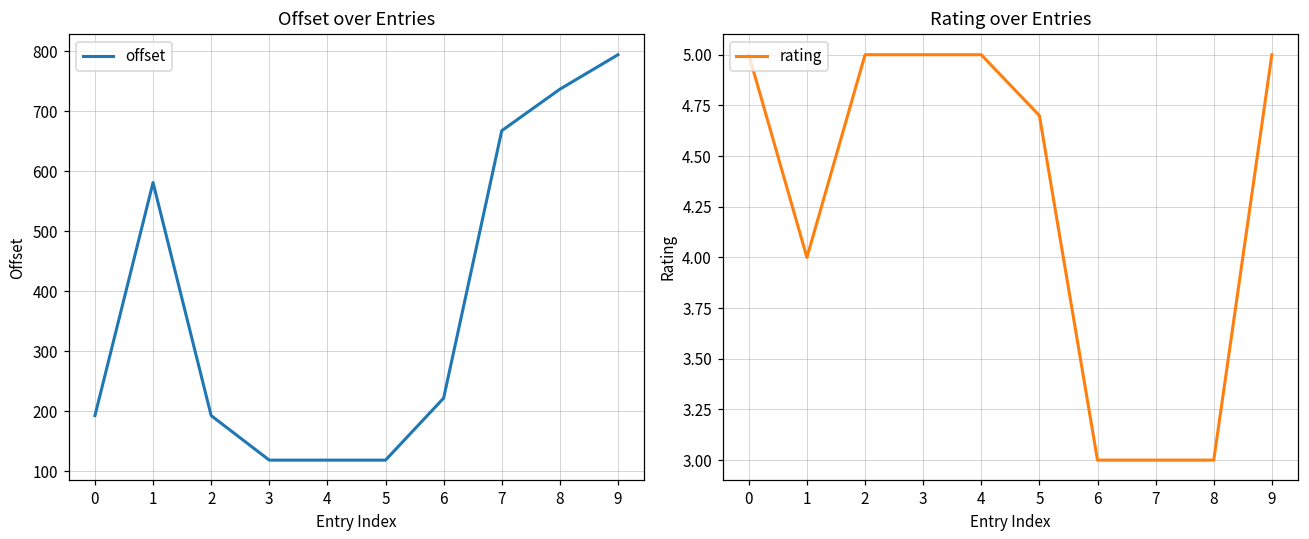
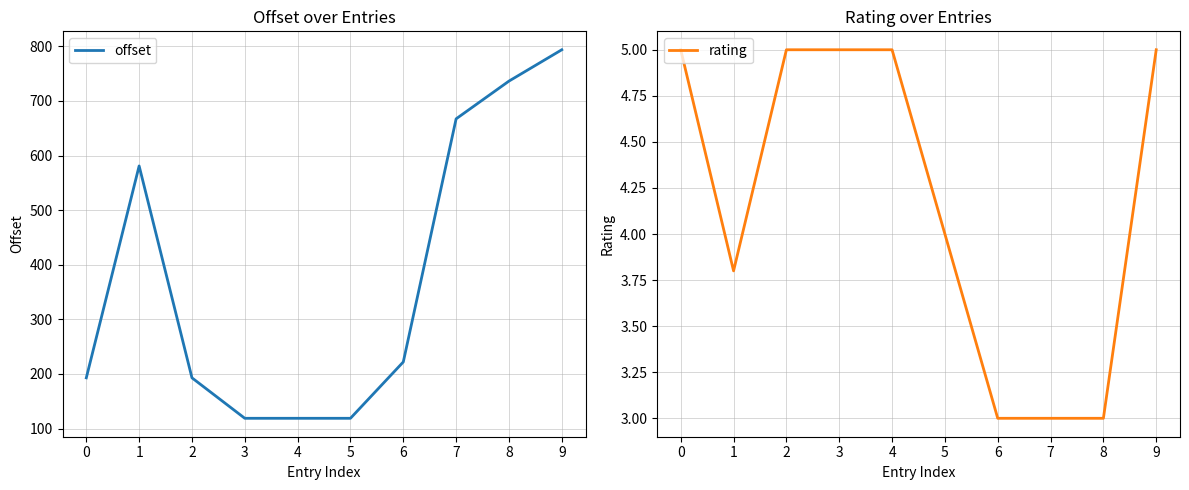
Rating over Entries, 1: 4.0 -> 3.8
Rating over Entries, 5: 4.7 -> 4.0
